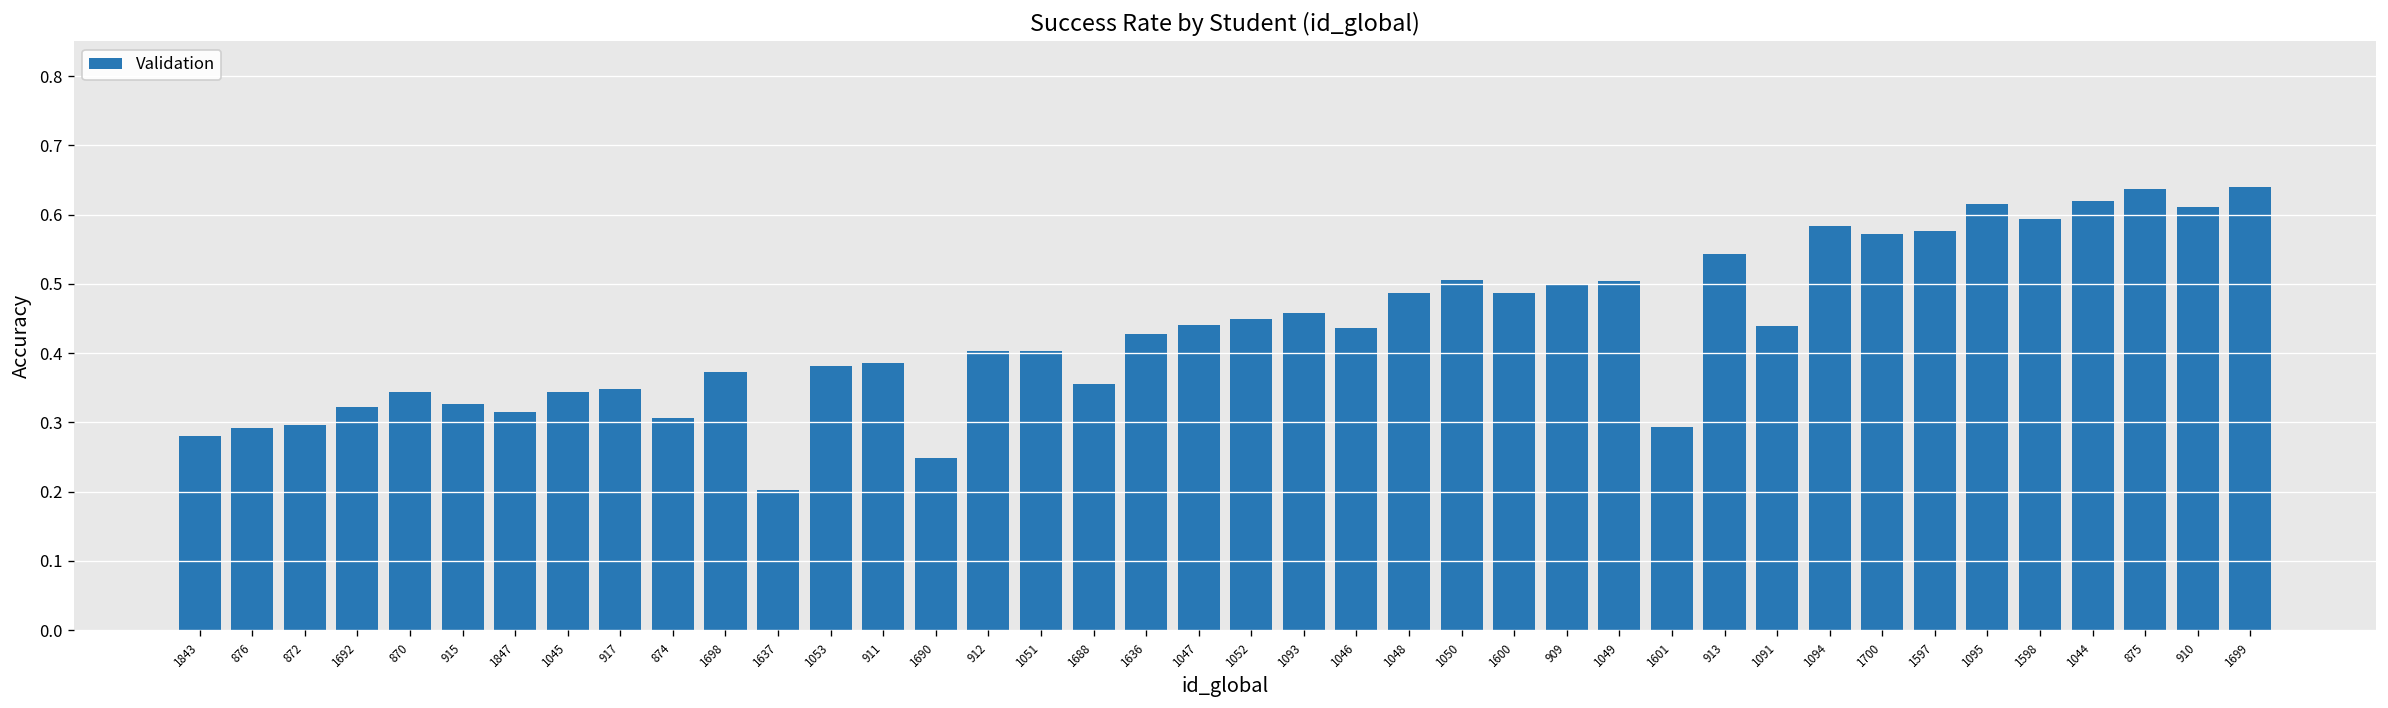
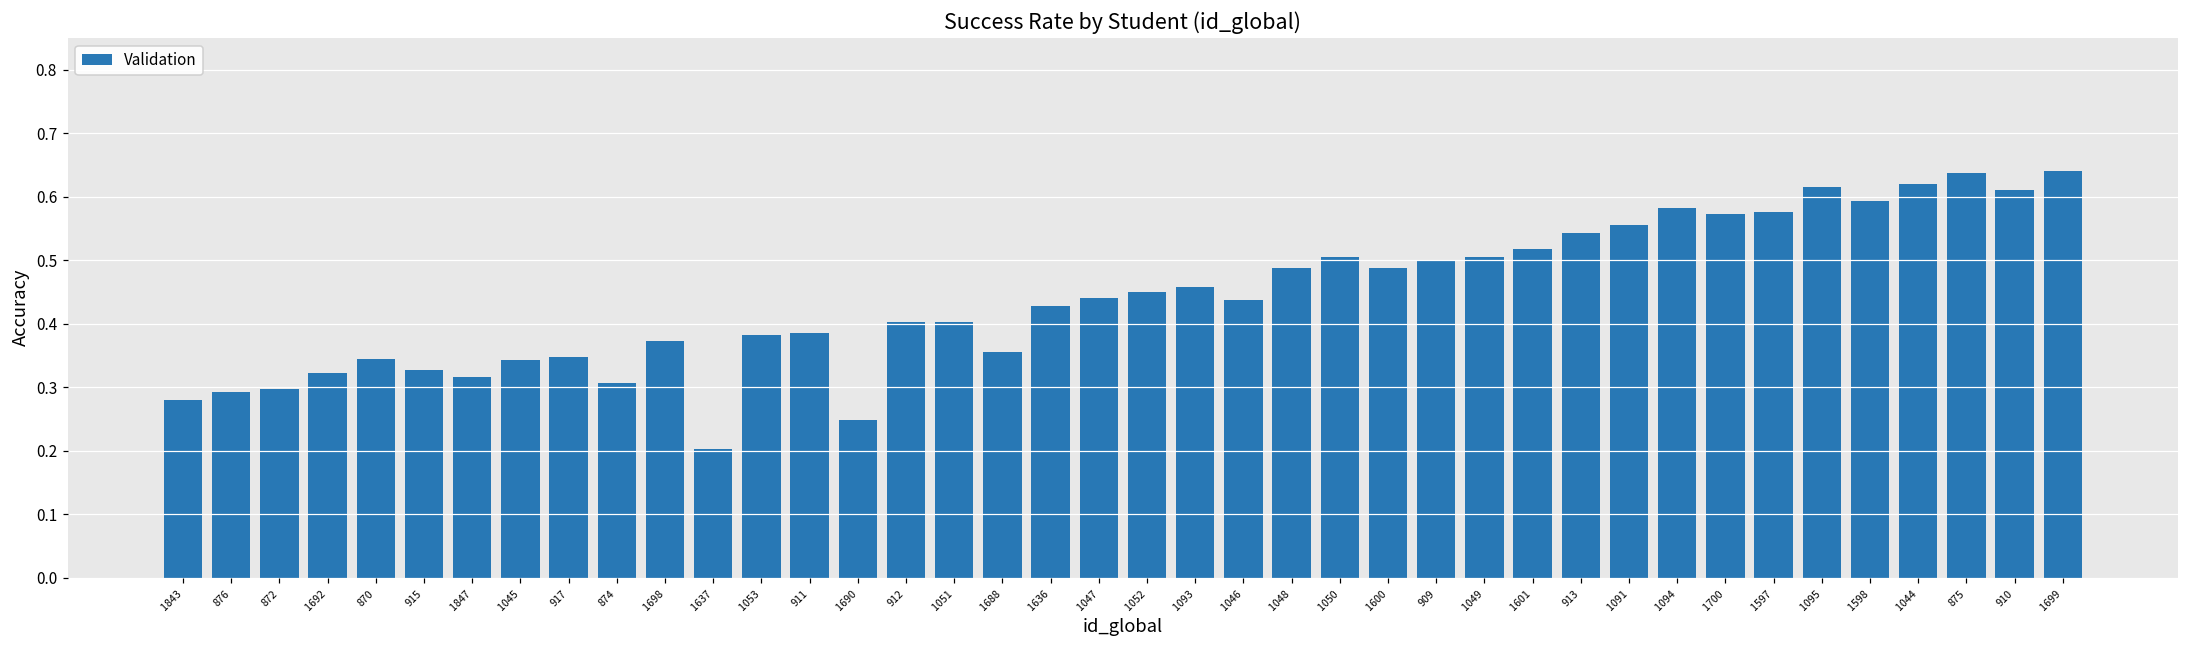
1601: 0.29 -> 0.52
1091: 0.44 -> 0.56
